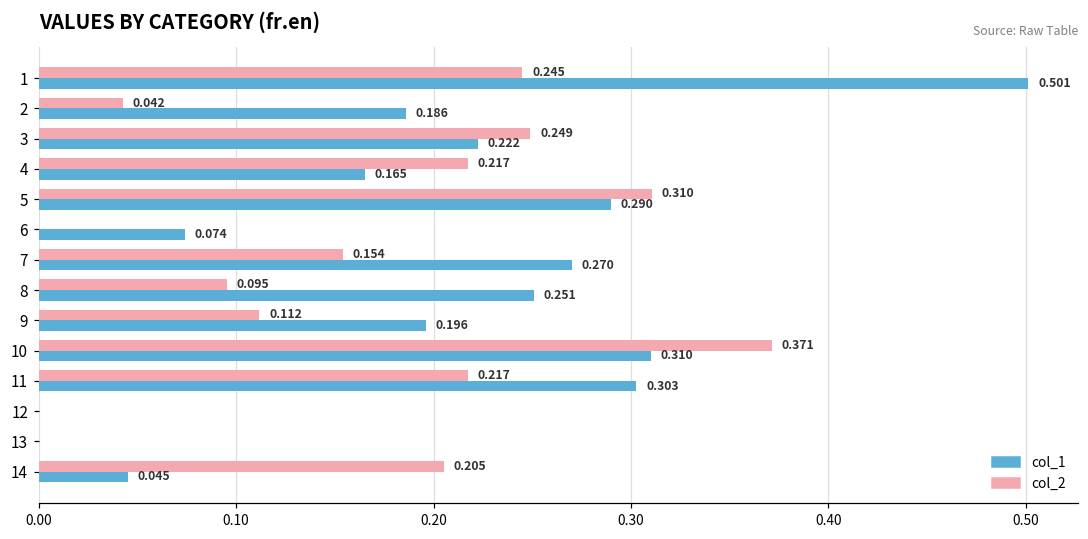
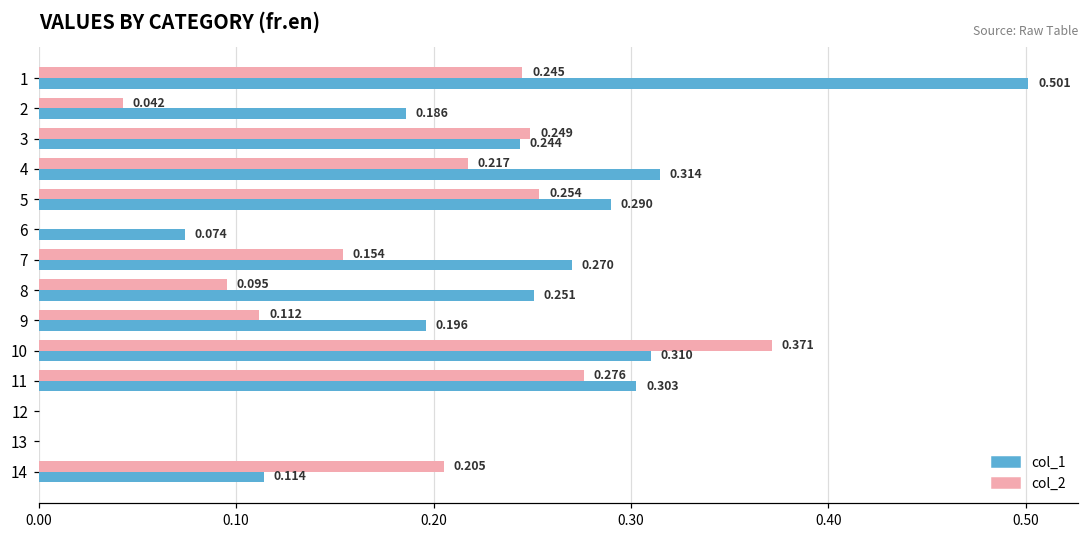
col_1, 3: 0.222 -> 0.244
col_1, 4: 0.165 -> 0.314
col_2, 5: 0.310 -> 0.254
col_2, 11: 0.217 -> 0.276
col_1, 14: 0.045 -> 0.114
